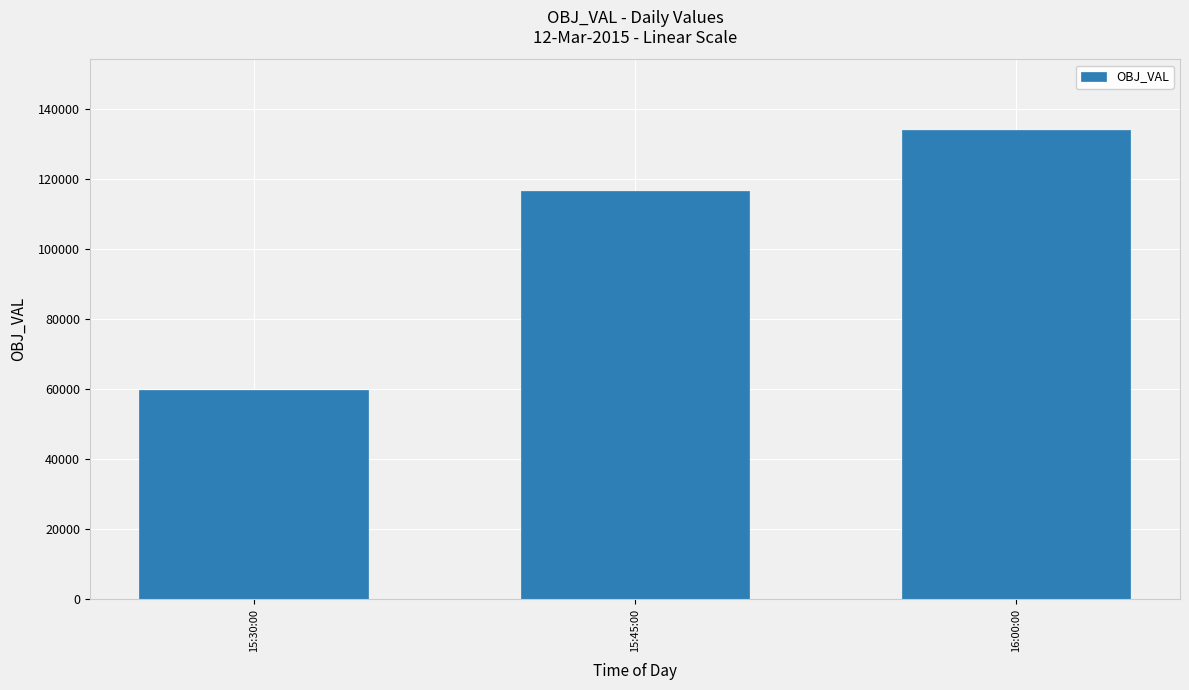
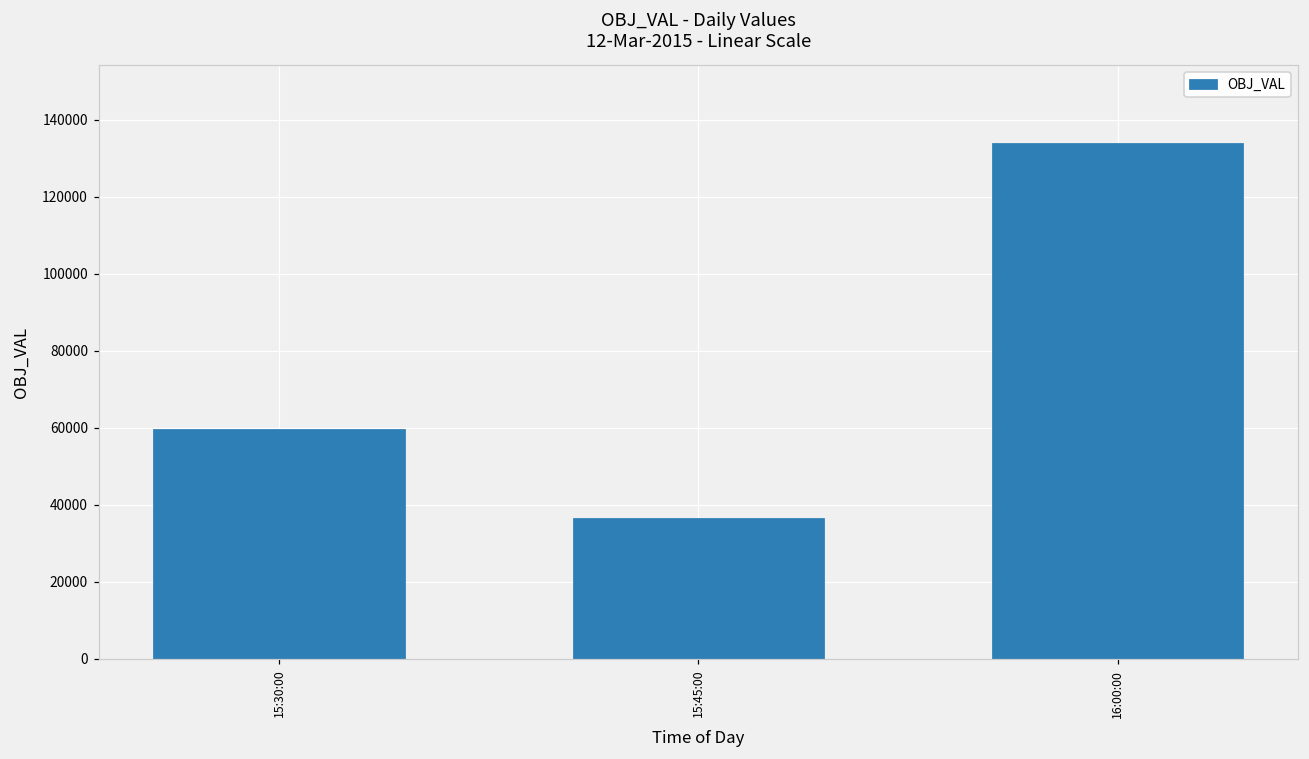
15:45:00: 116000 -> 37000
